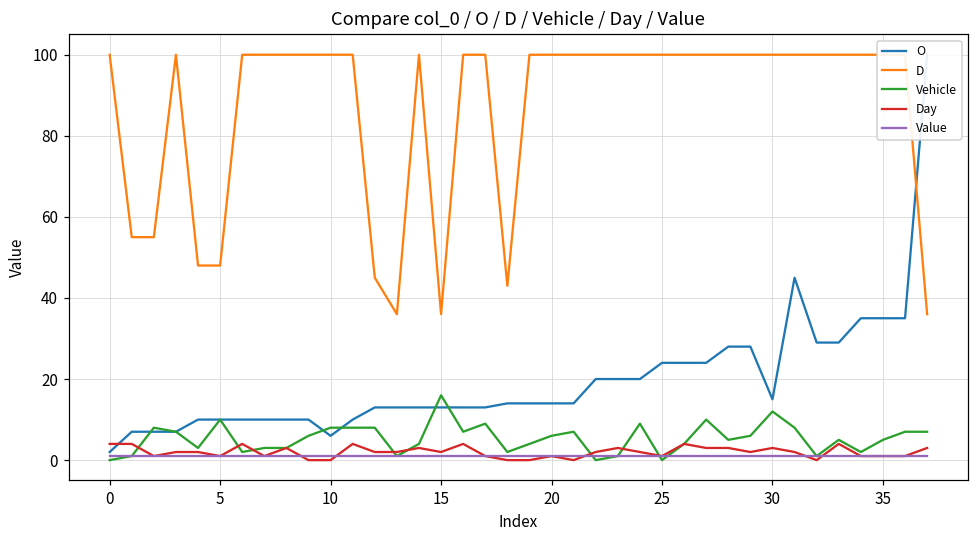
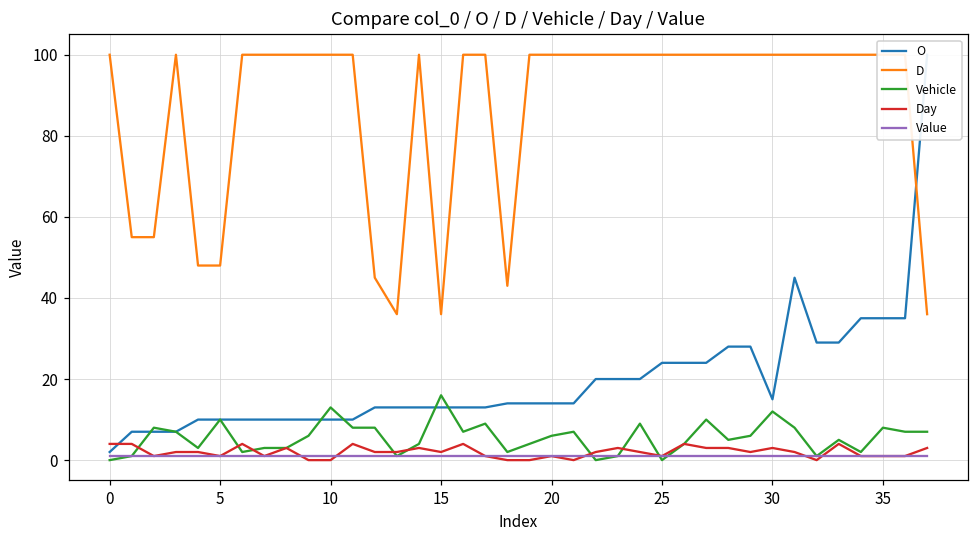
O, 10: 6 -> 10
Vehicle, 10: 8 -> 13
Vehicle, 35: 5 -> 8
